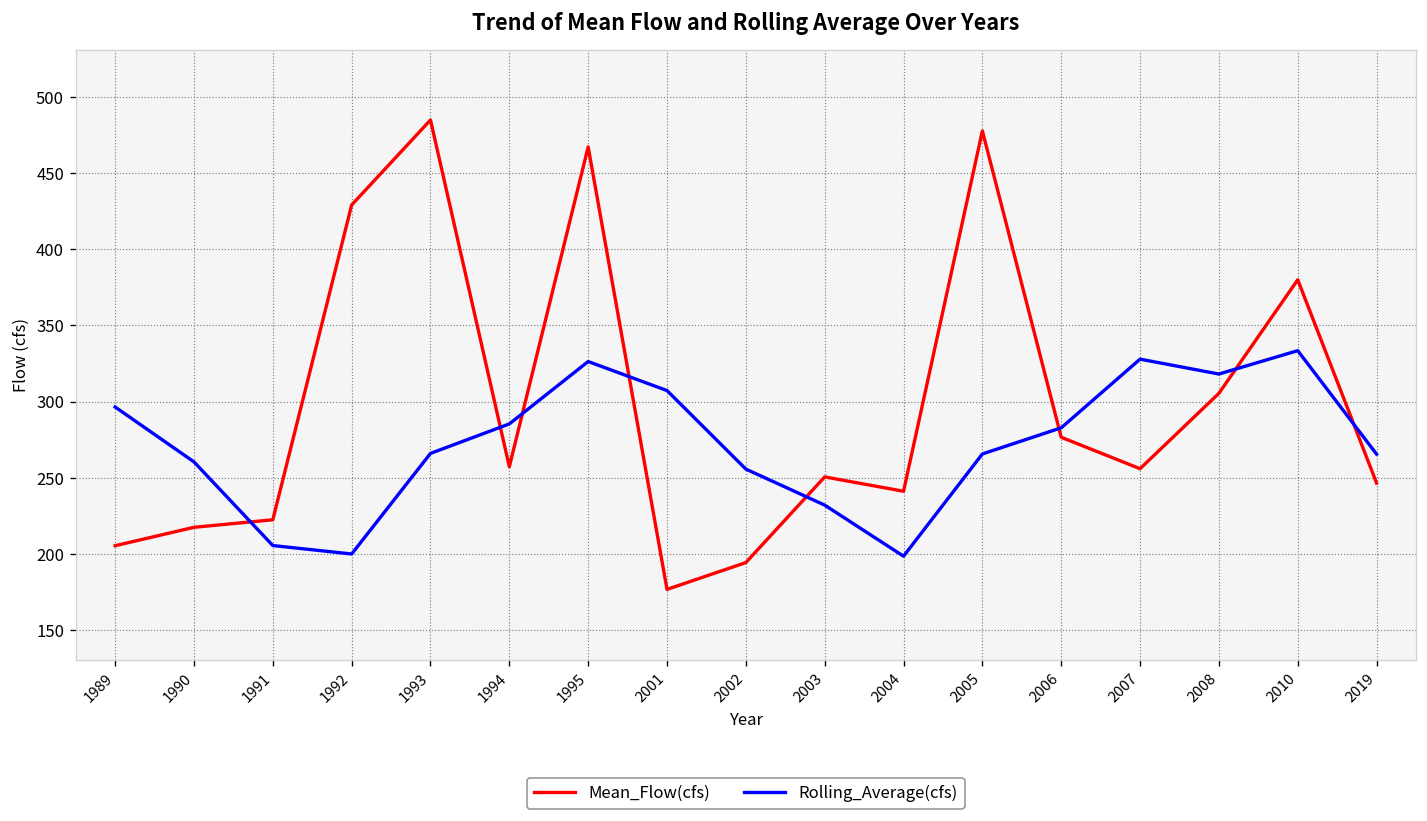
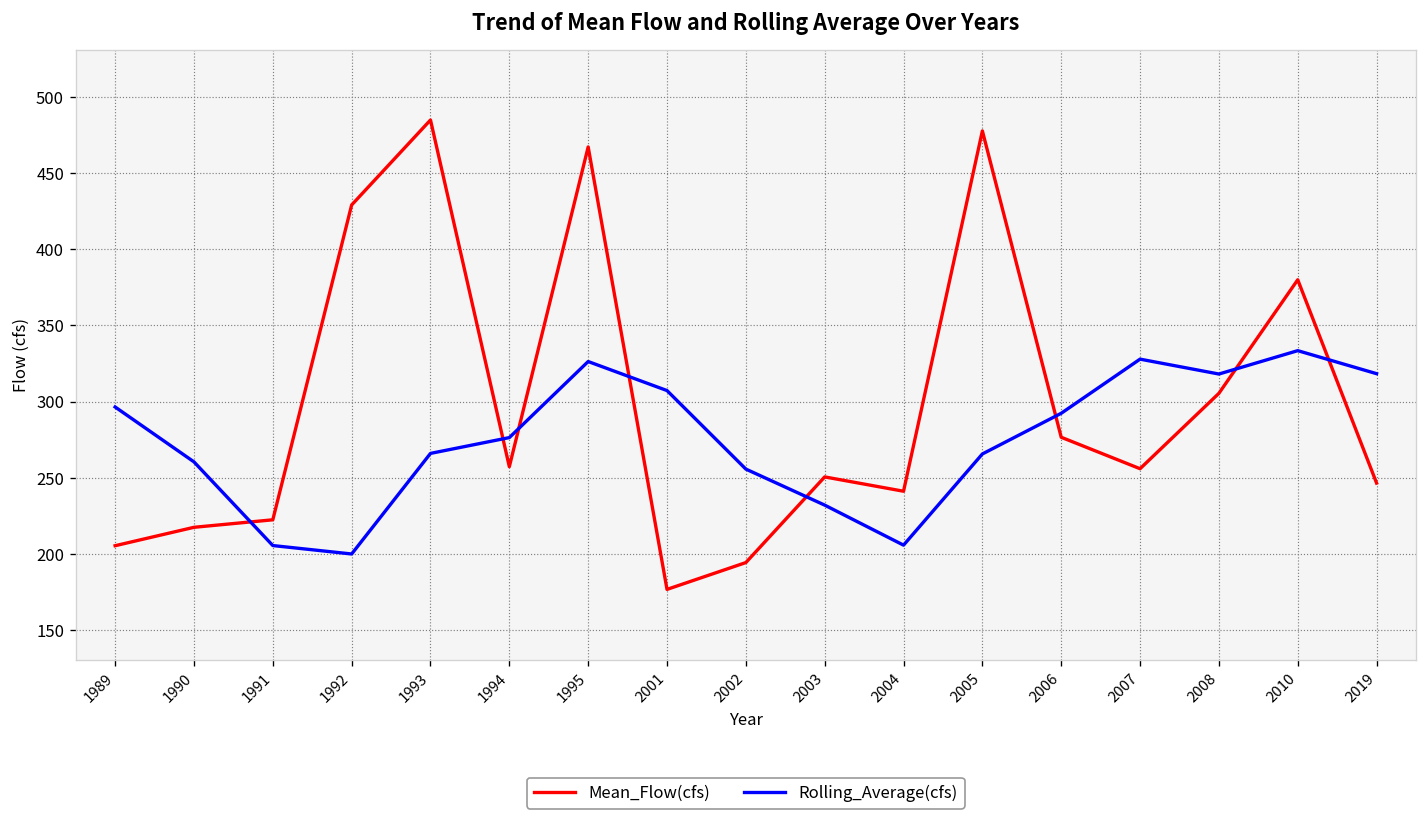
Rolling_Average(cfs), 1994: 285 -> 276
Rolling_Average(cfs), 2004: 198 -> 206
Rolling_Average(cfs), 2006: 283 -> 292
Rolling_Average(cfs), 2019: 265 -> 318
